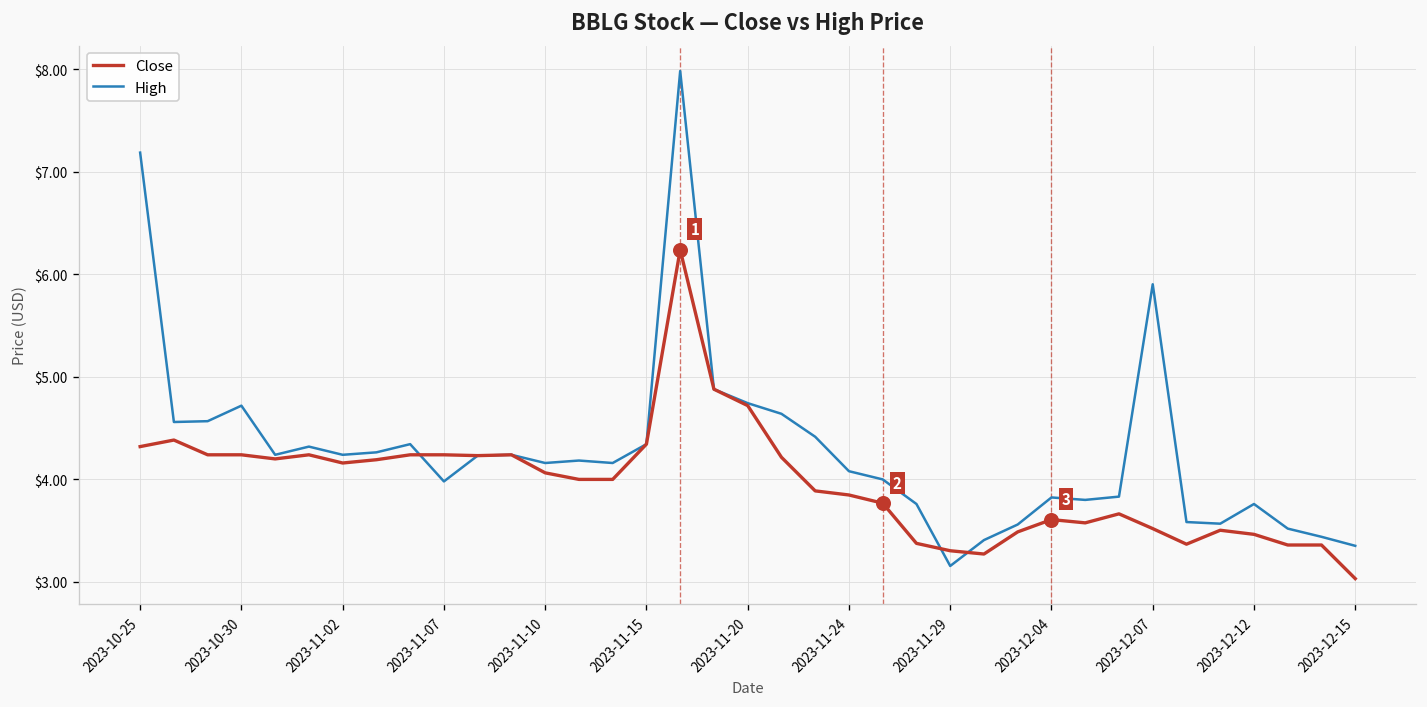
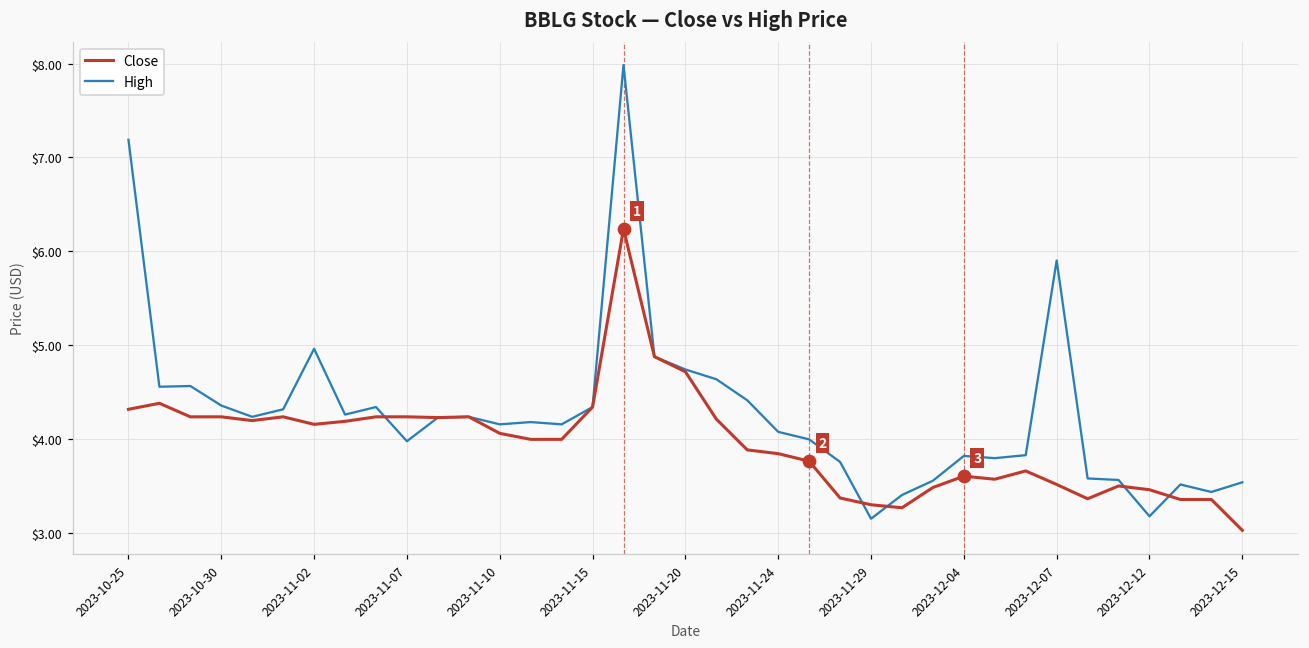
High, 2023-10-30: $4.7 -> $4.4
High, 2023-11-02: $4.2 -> $5.0
High, 2023-12-12: $3.8 -> $3.2
High, 2023-12-15: $3.4 -> $3.5
